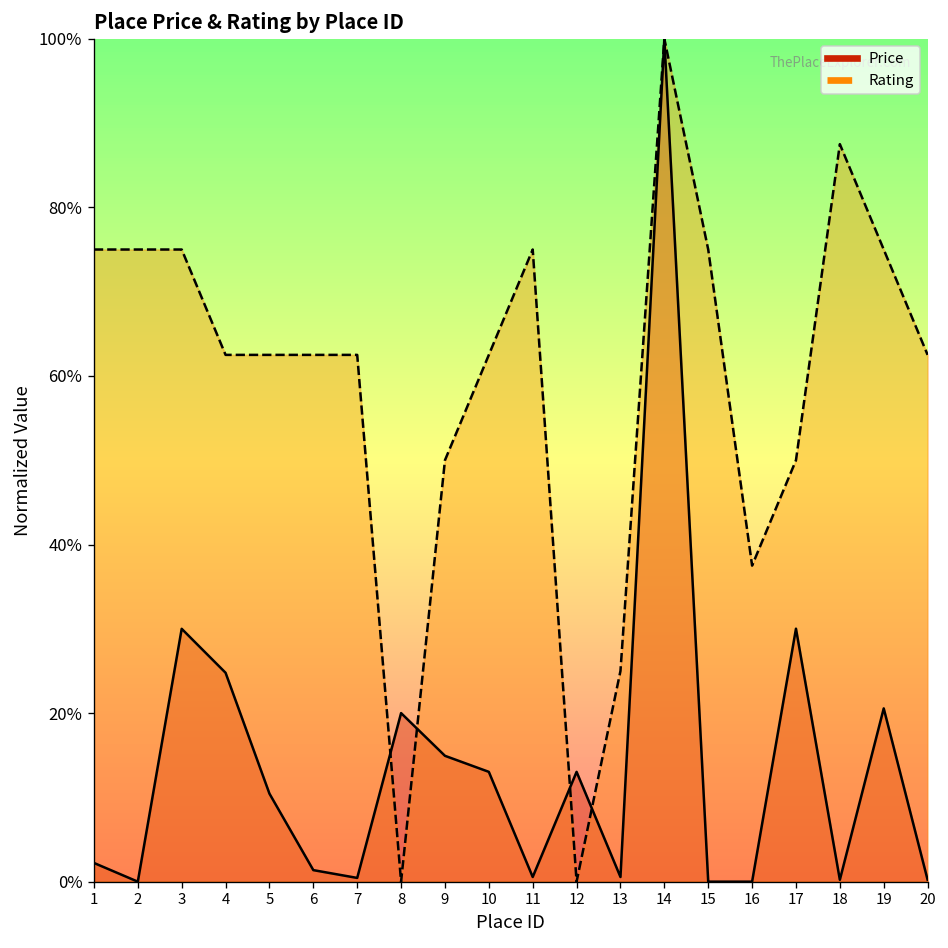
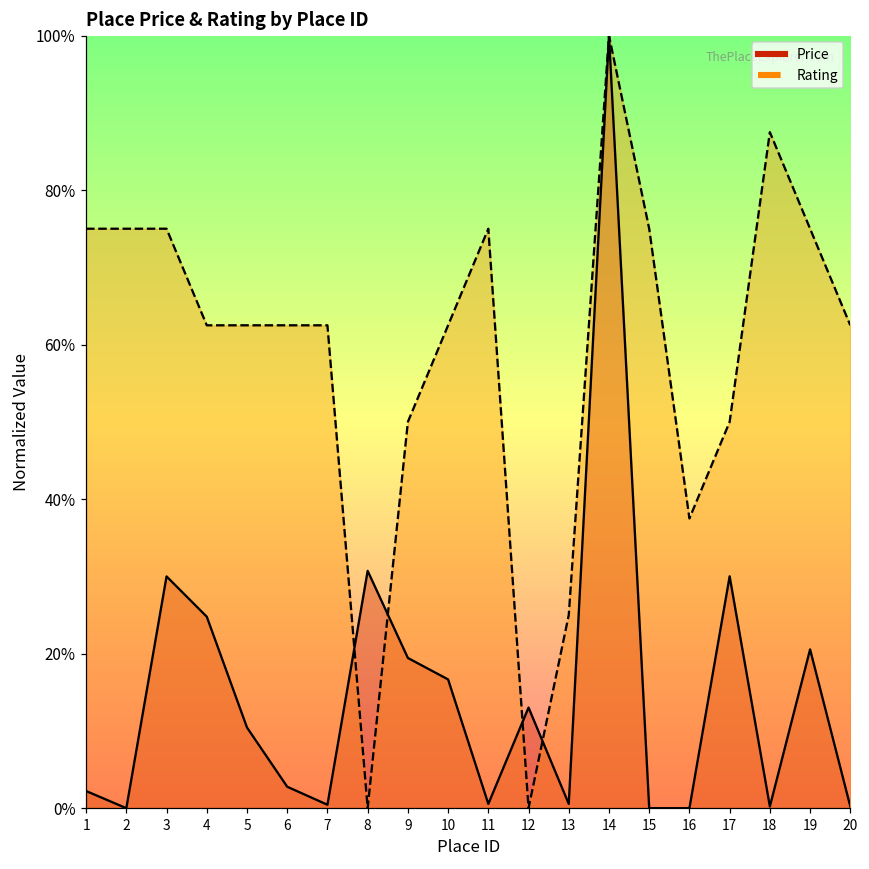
Price, 6: 1% -> 3%
Price, 8: 20% -> 31%
Price, 9: 15% -> 19%
Price, 10: 13% -> 17%
